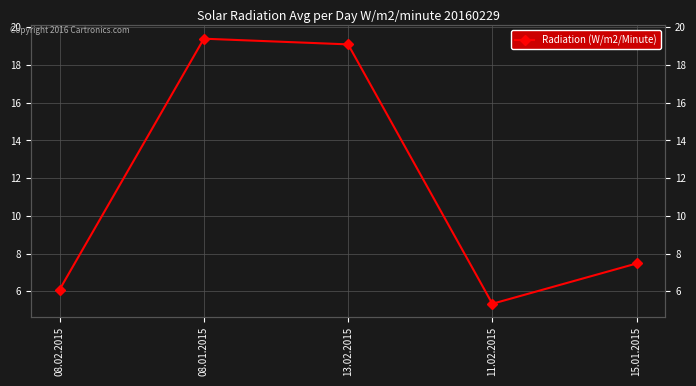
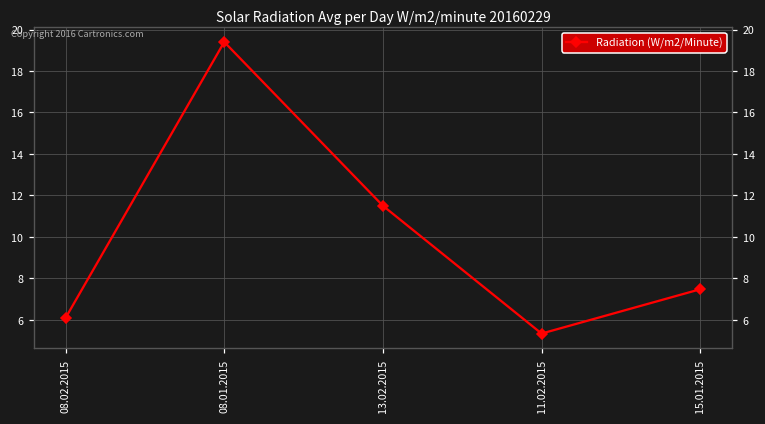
13.02.2015: 19.1 -> 11.5
